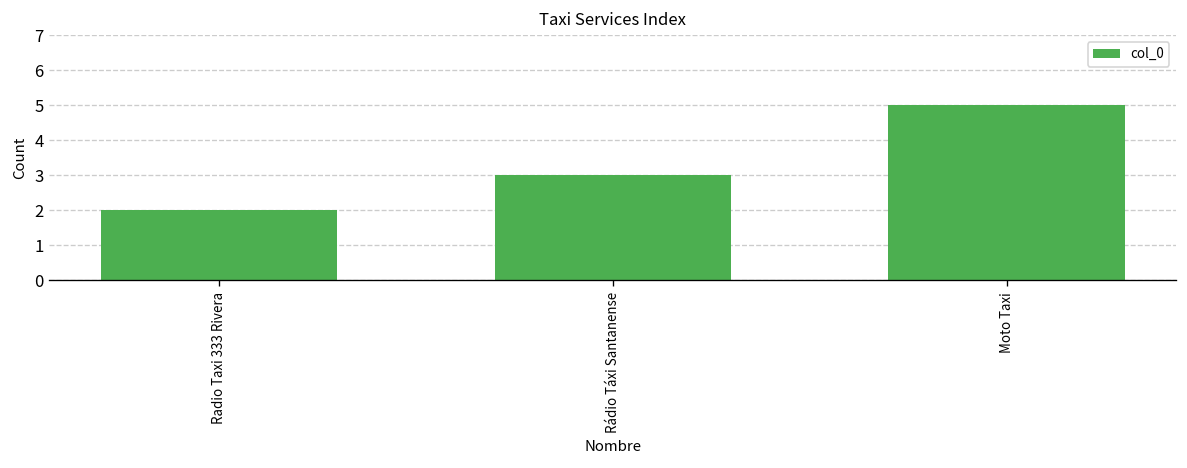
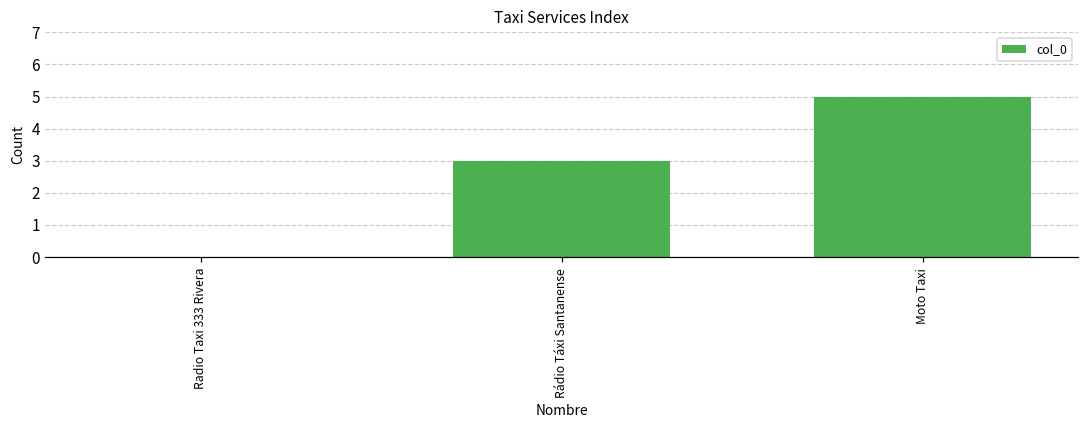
Radio Taxi 333 Rivera: 2 -> 0
